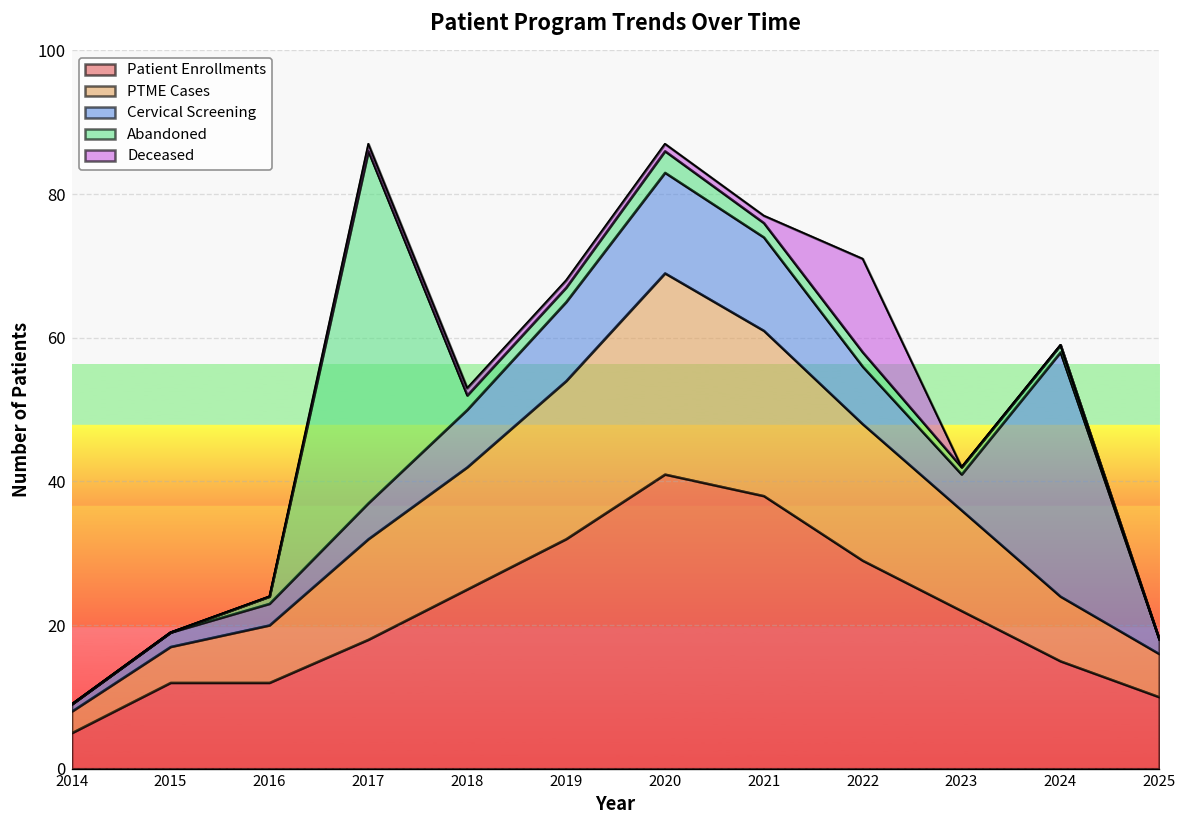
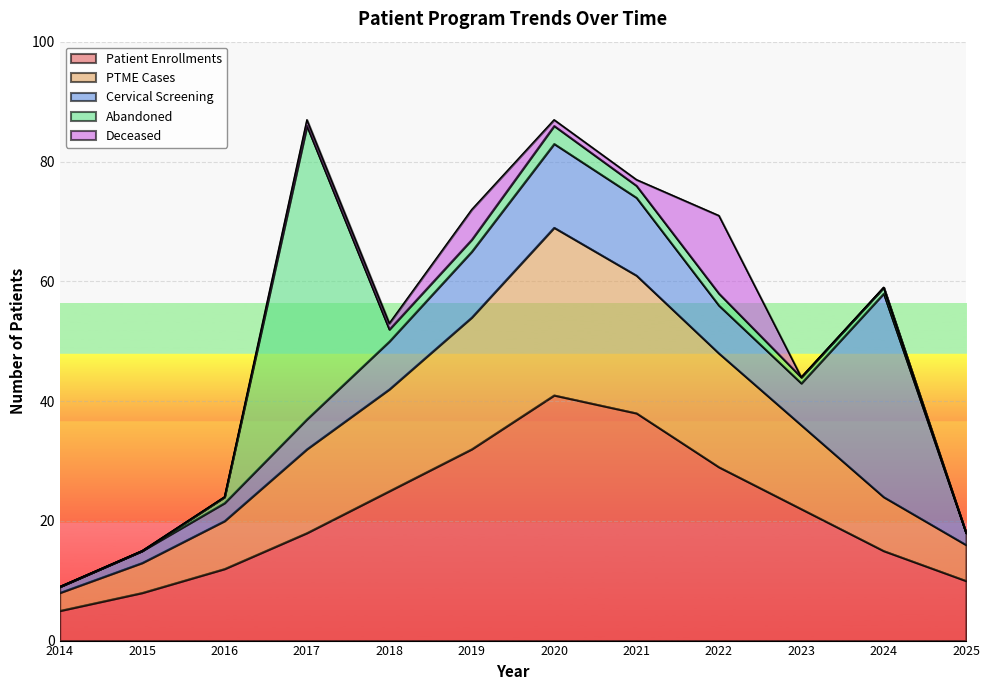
Patient Enrollments, 2015: 12 -> 8
Deceased, 2019: 1 -> 5
Cervical Screening, 2023: 5 -> 7
